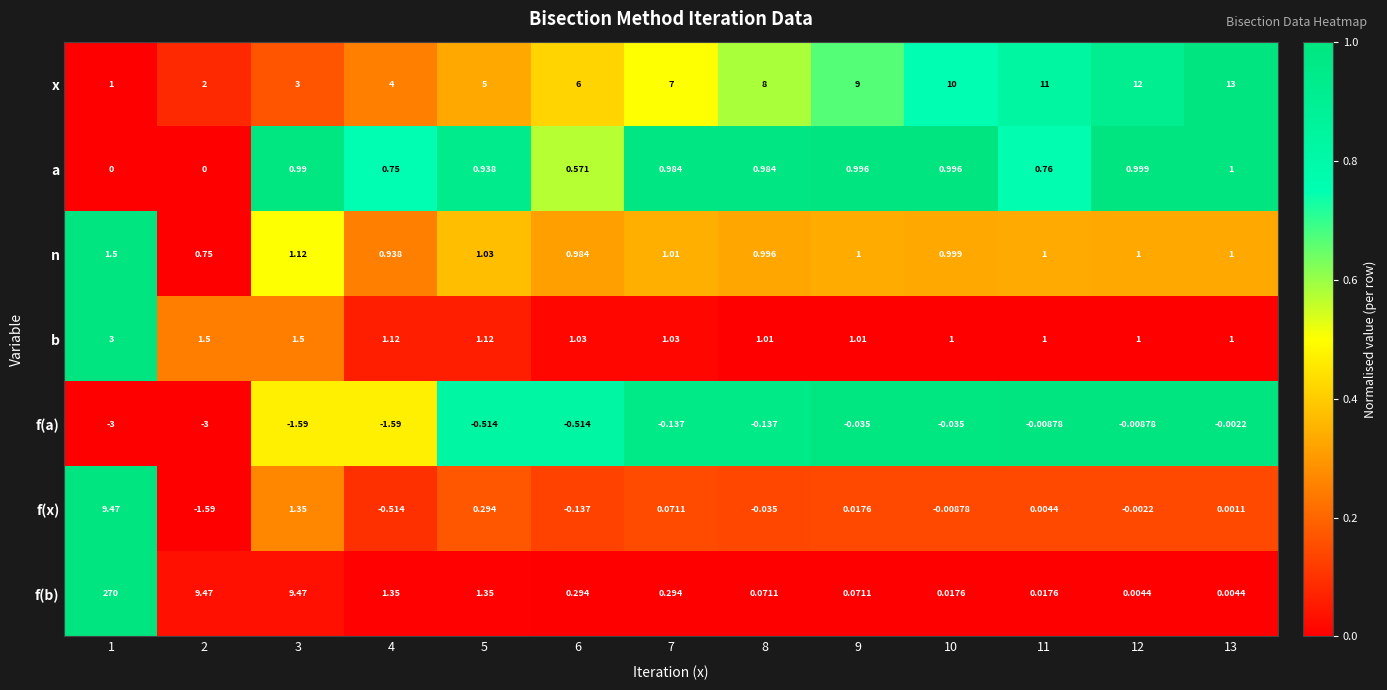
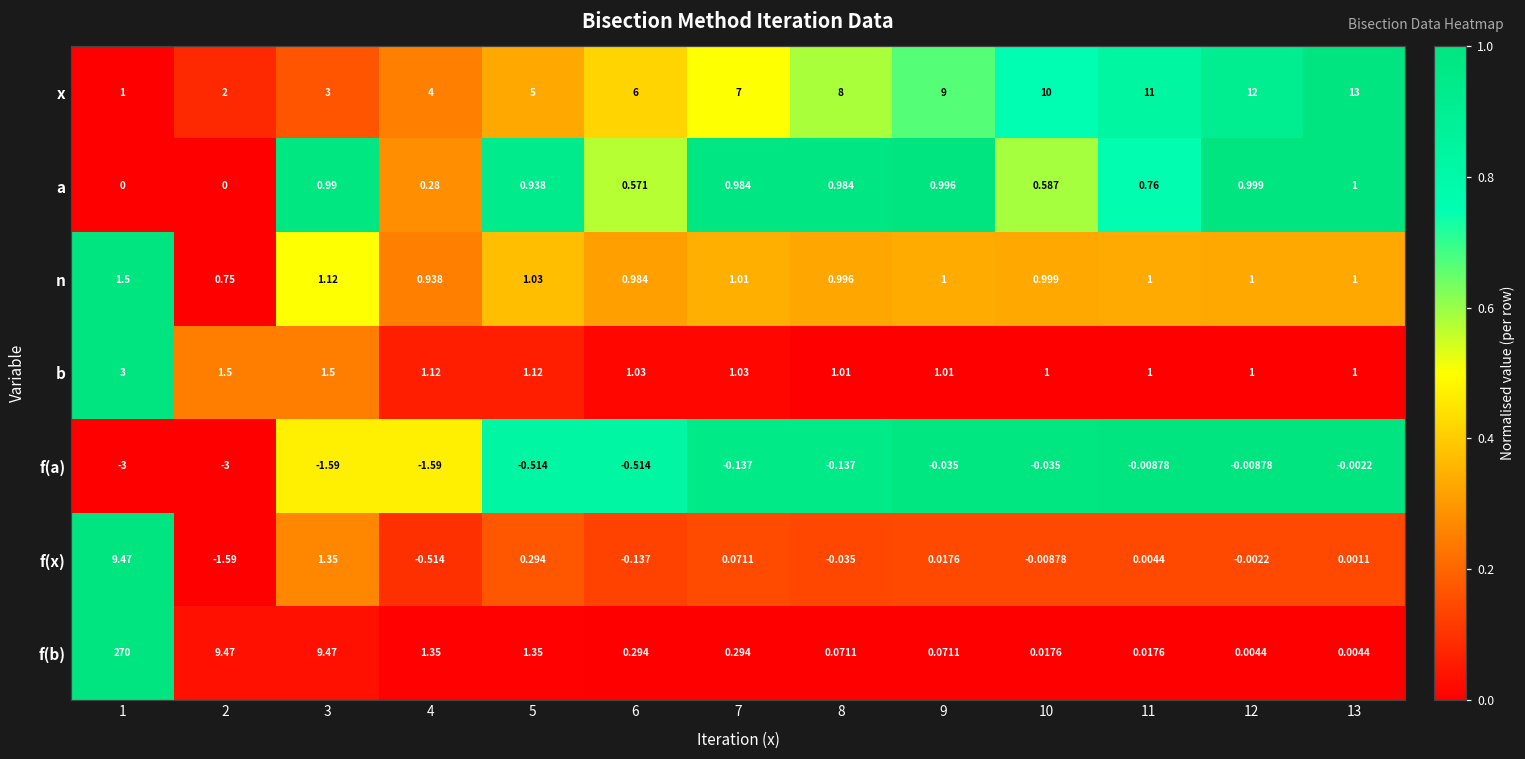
a, 4: 0.75 -> 0.28
a, 10: 0.996 -> 0.587
